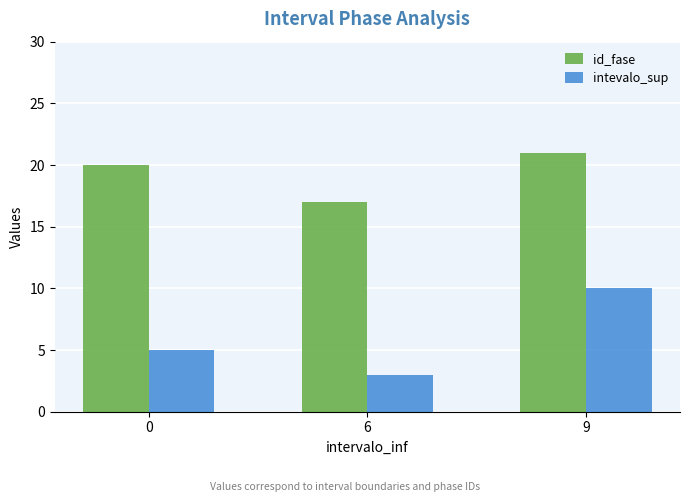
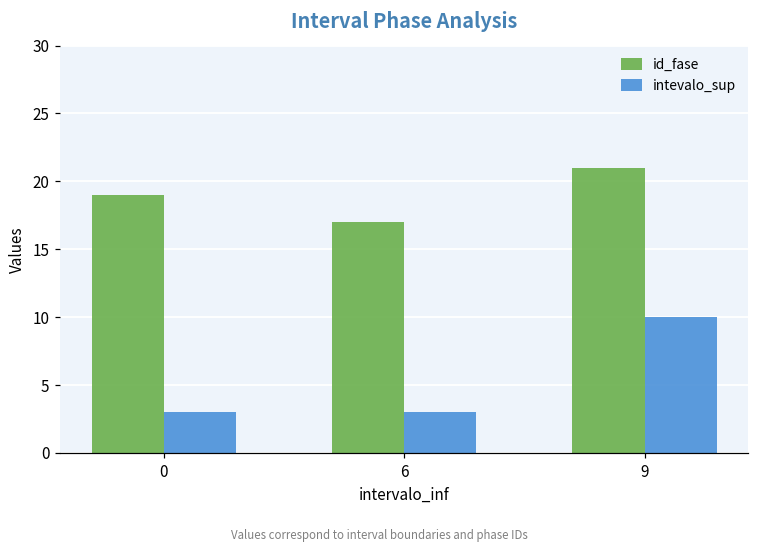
id_fase, 0: 20 -> 19
intevalo_sup, 0: 5 -> 3
